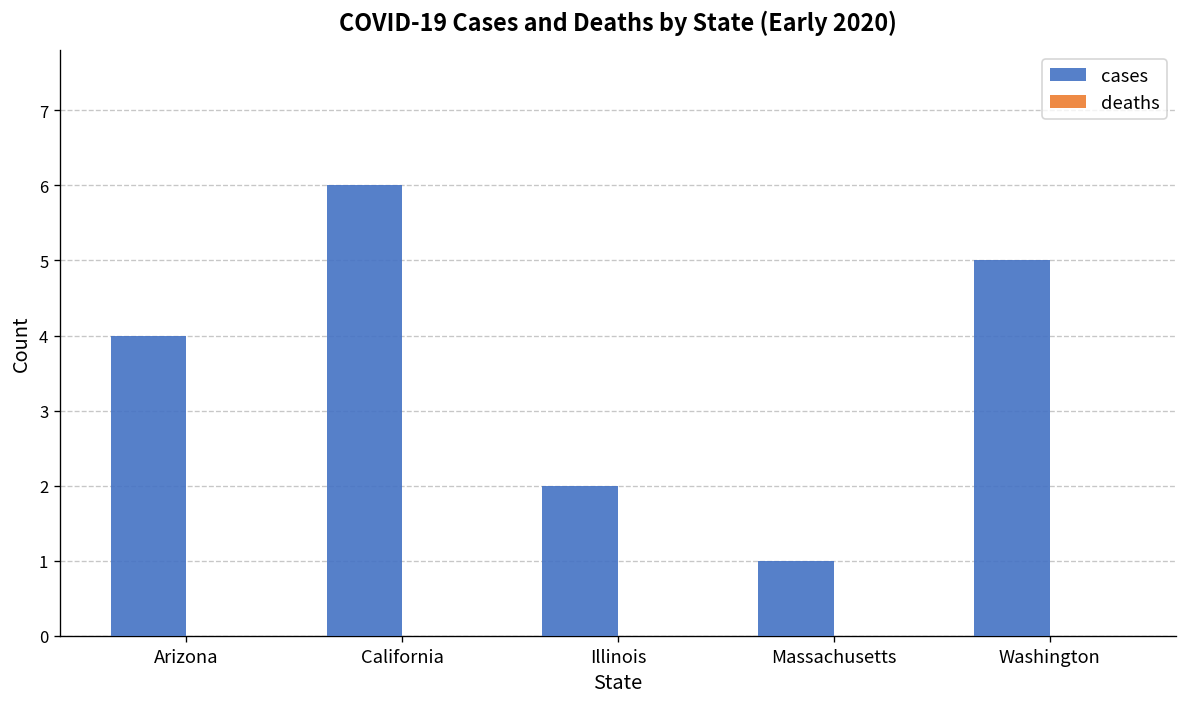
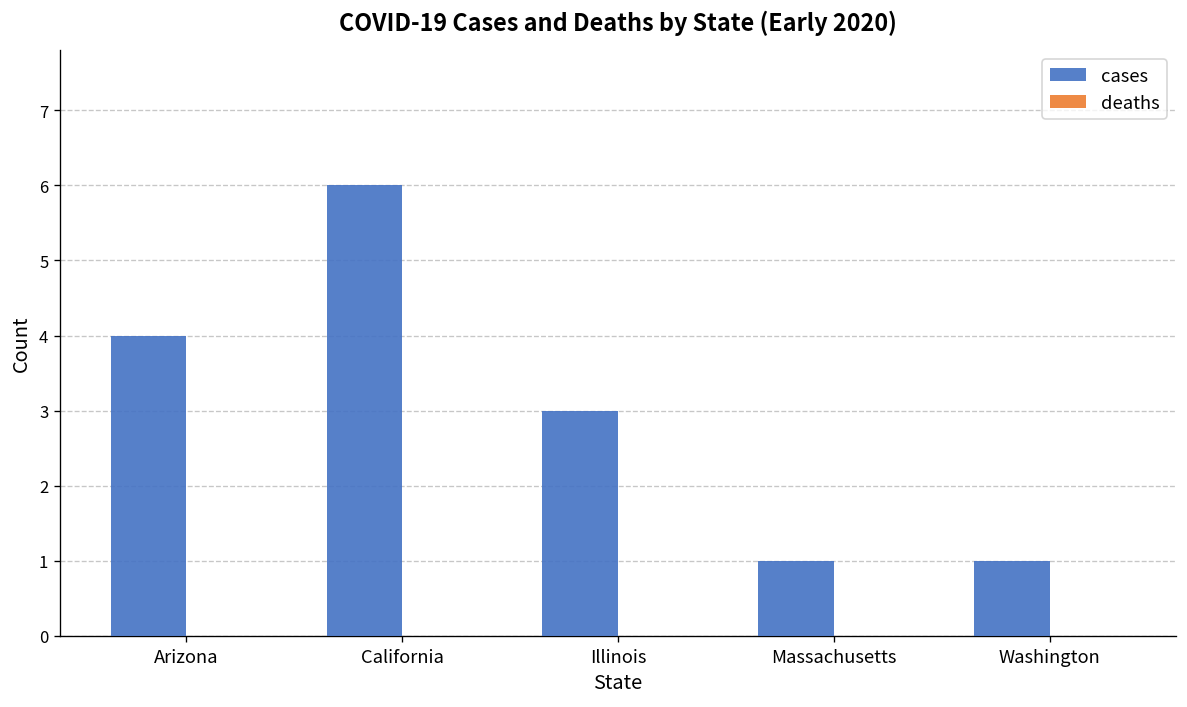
cases, Illinois: 2 -> 3
cases, Washington: 5 -> 1
